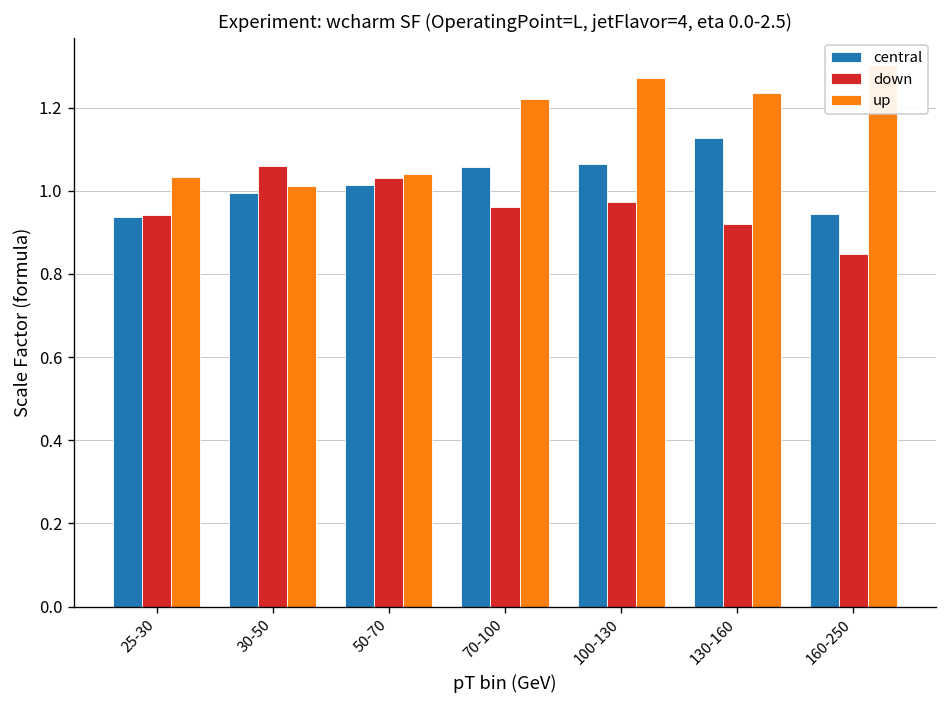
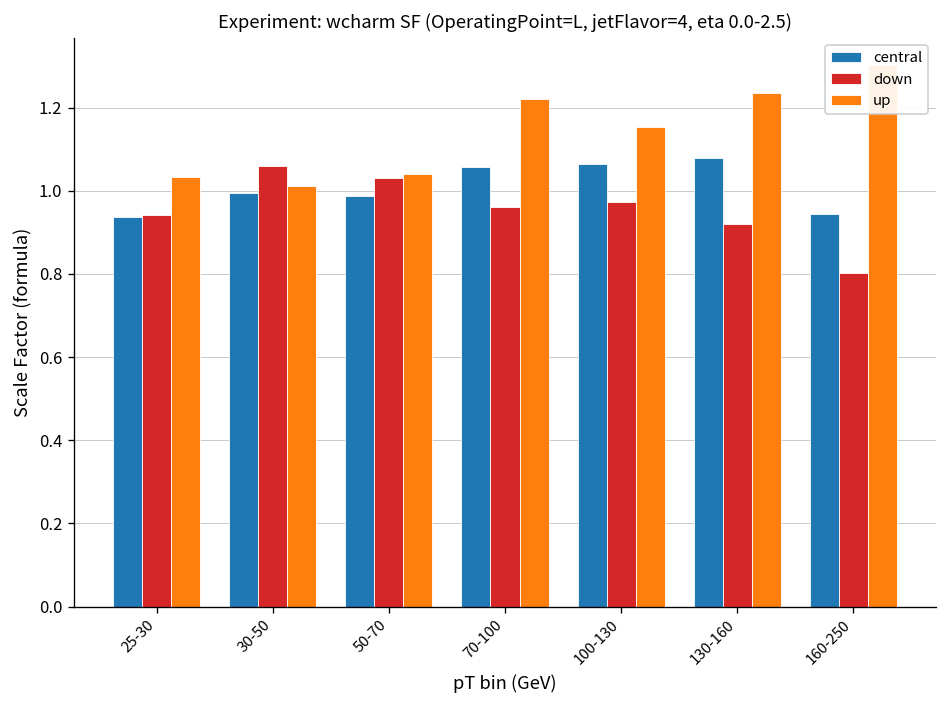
central, 50-70: 1.01 -> 0.99
up, 100-130: 1.27 -> 1.15
central, 130-160: 1.13 -> 1.08
down, 160-250: 0.85 -> 0.80
